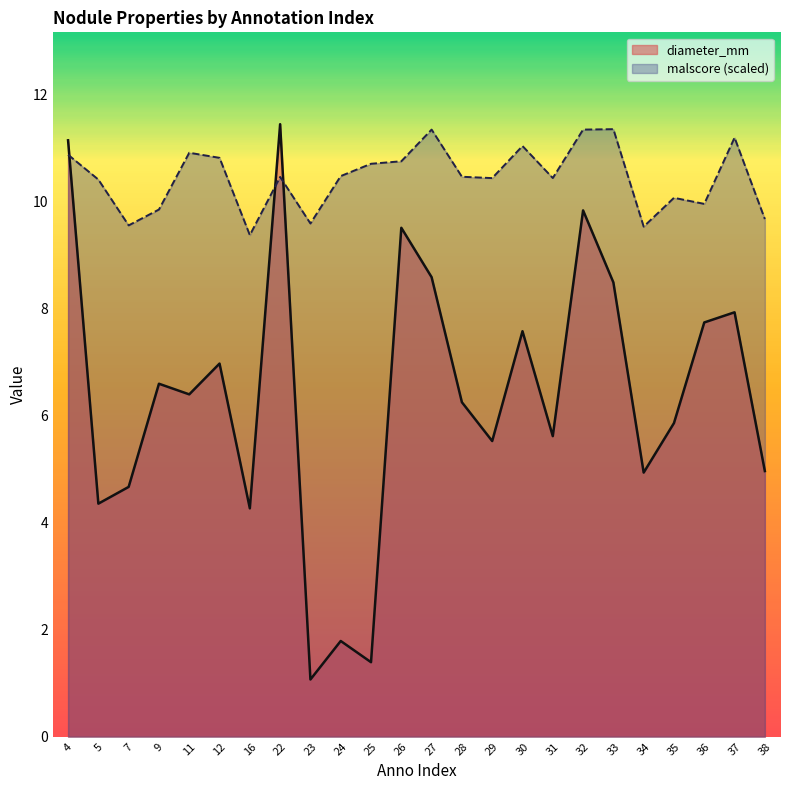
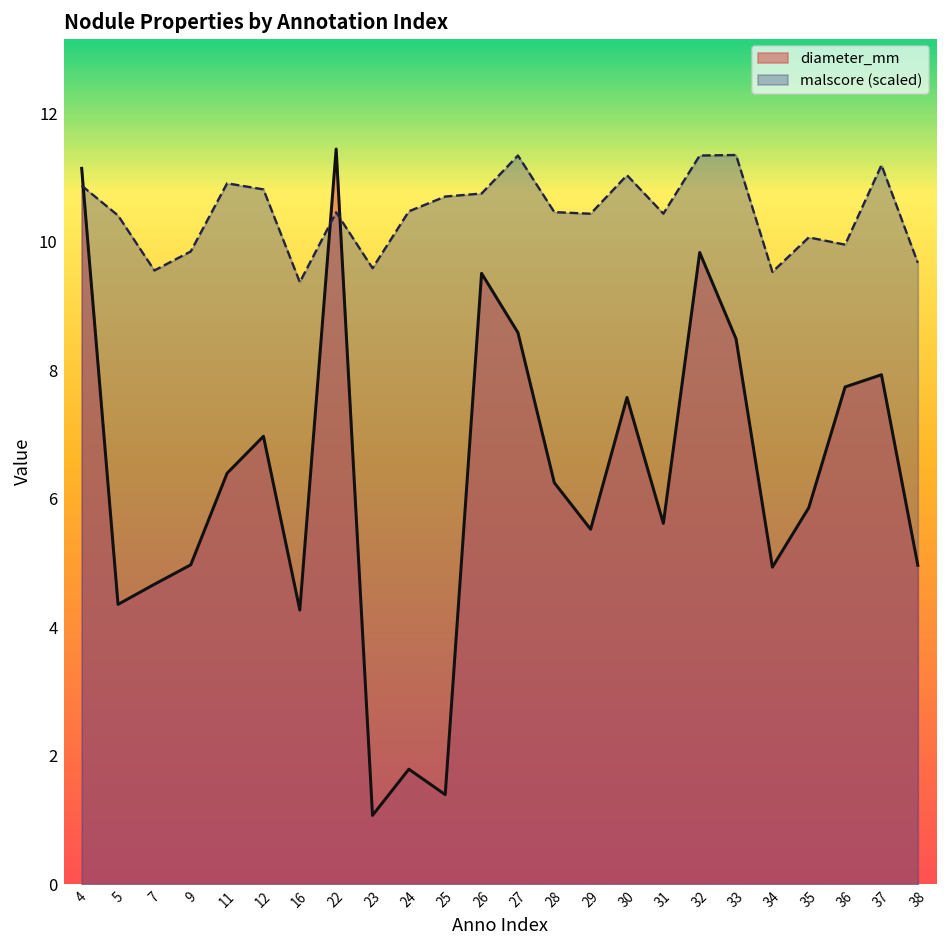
diameter_mm, 9: 6.6 -> 5.0
